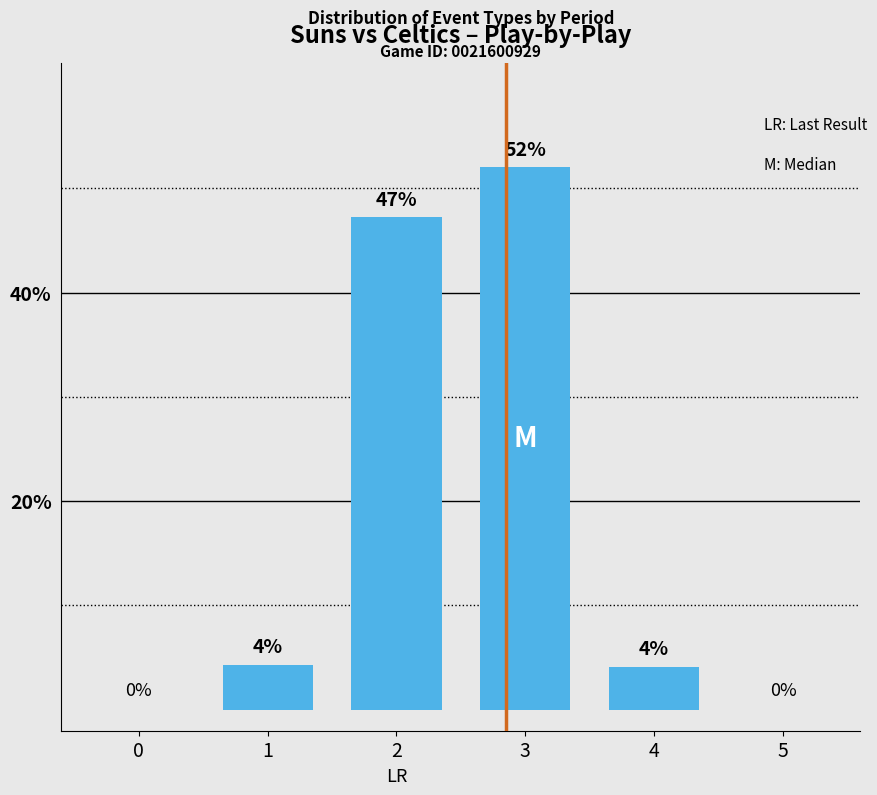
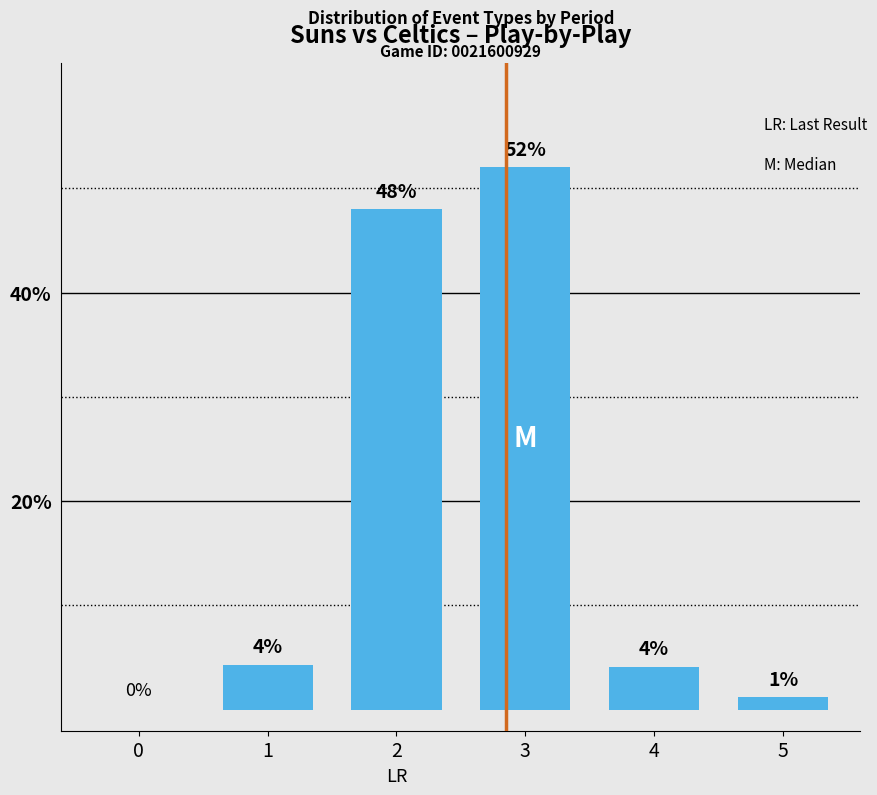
2: 47% -> 48%
5: 0% -> 1%
